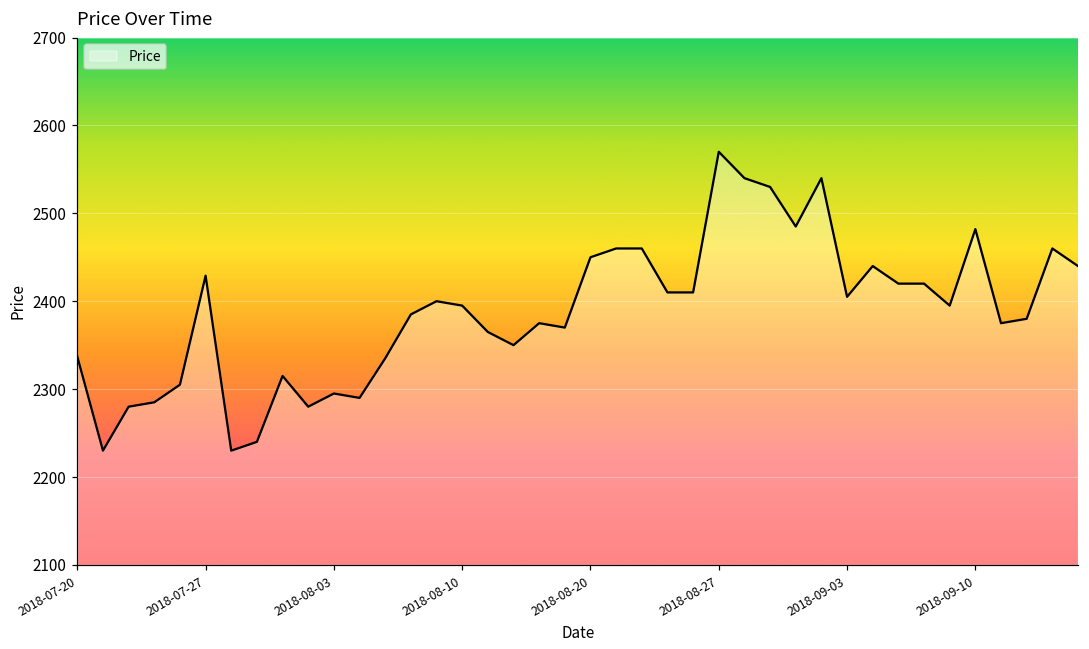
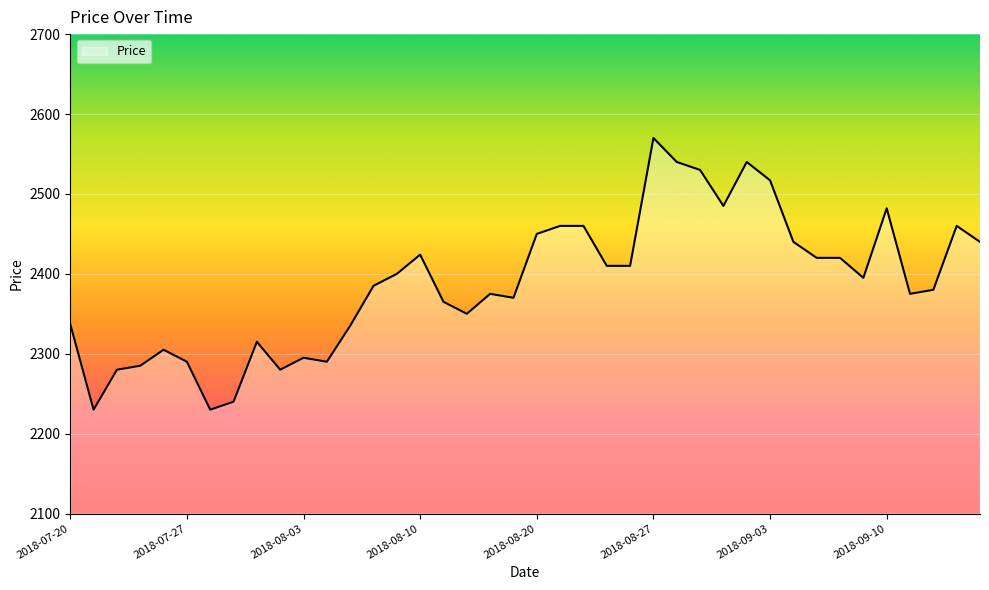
2018-07-27: 2430 -> 2290
2018-08-10: 2400 -> 2420
2018-09-03: 2410 -> 2520
